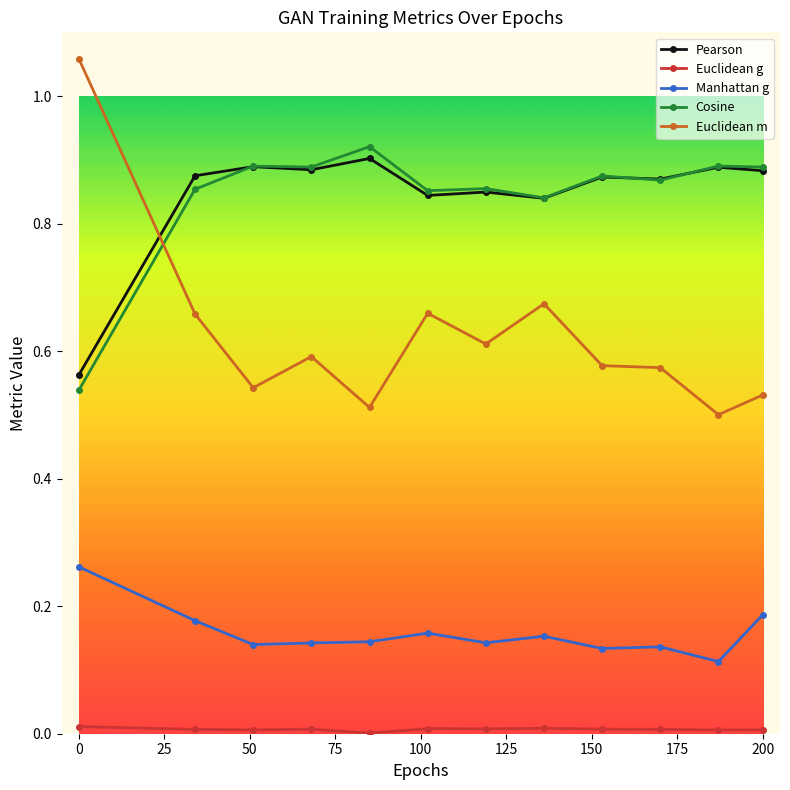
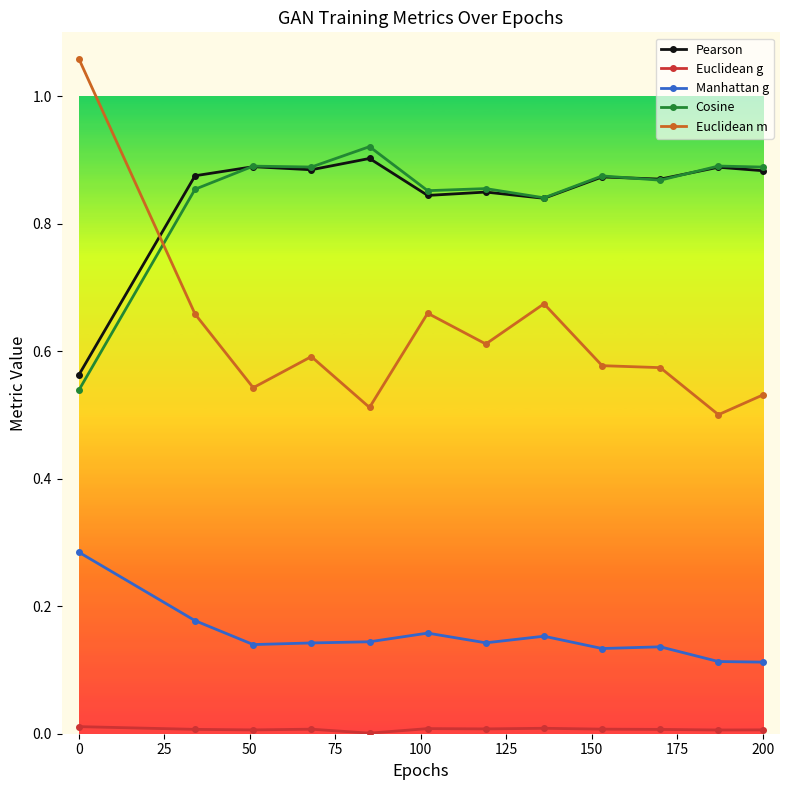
Manhattan g, 0: 0.26 -> 0.28
Manhattan g, 200: 0.19 -> 0.11
